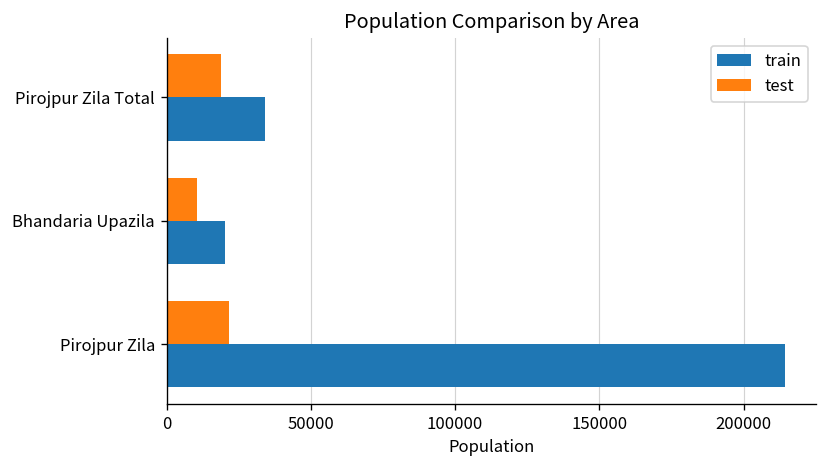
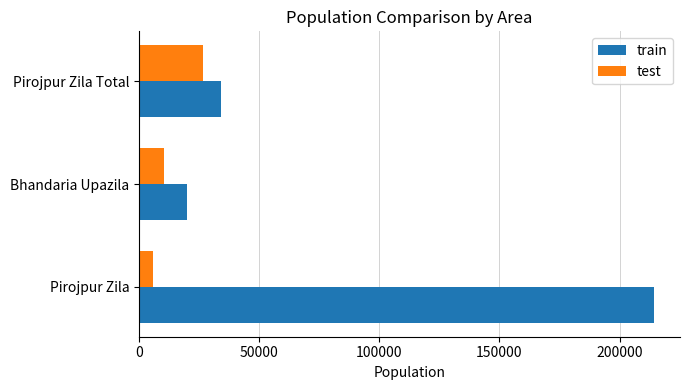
test, Pirojpur Zila Total: 19000 -> 27000
test, Pirojpur Zila: 22000 -> 6000
